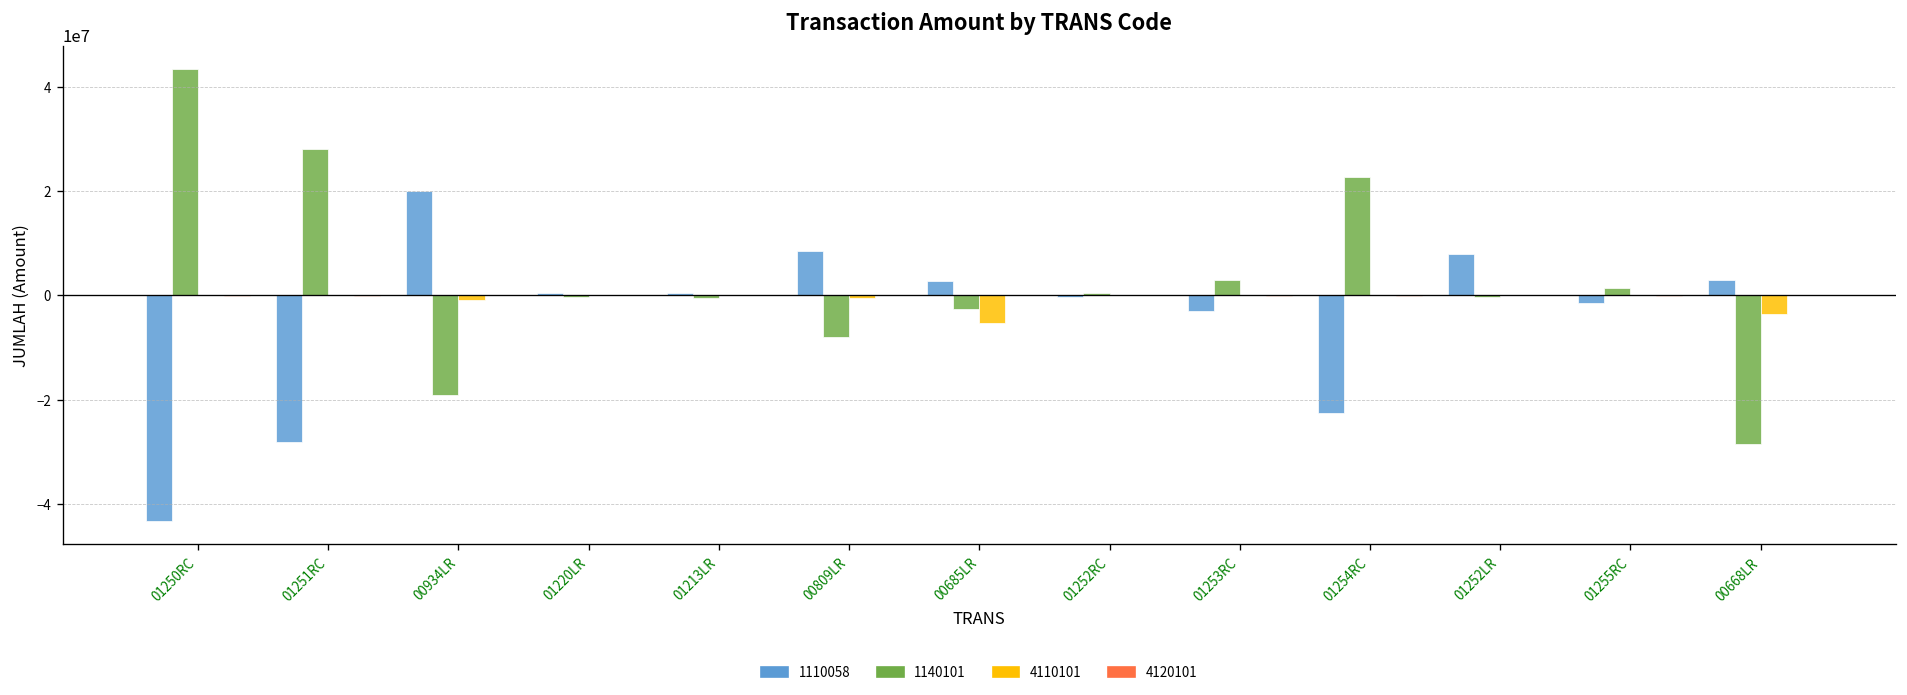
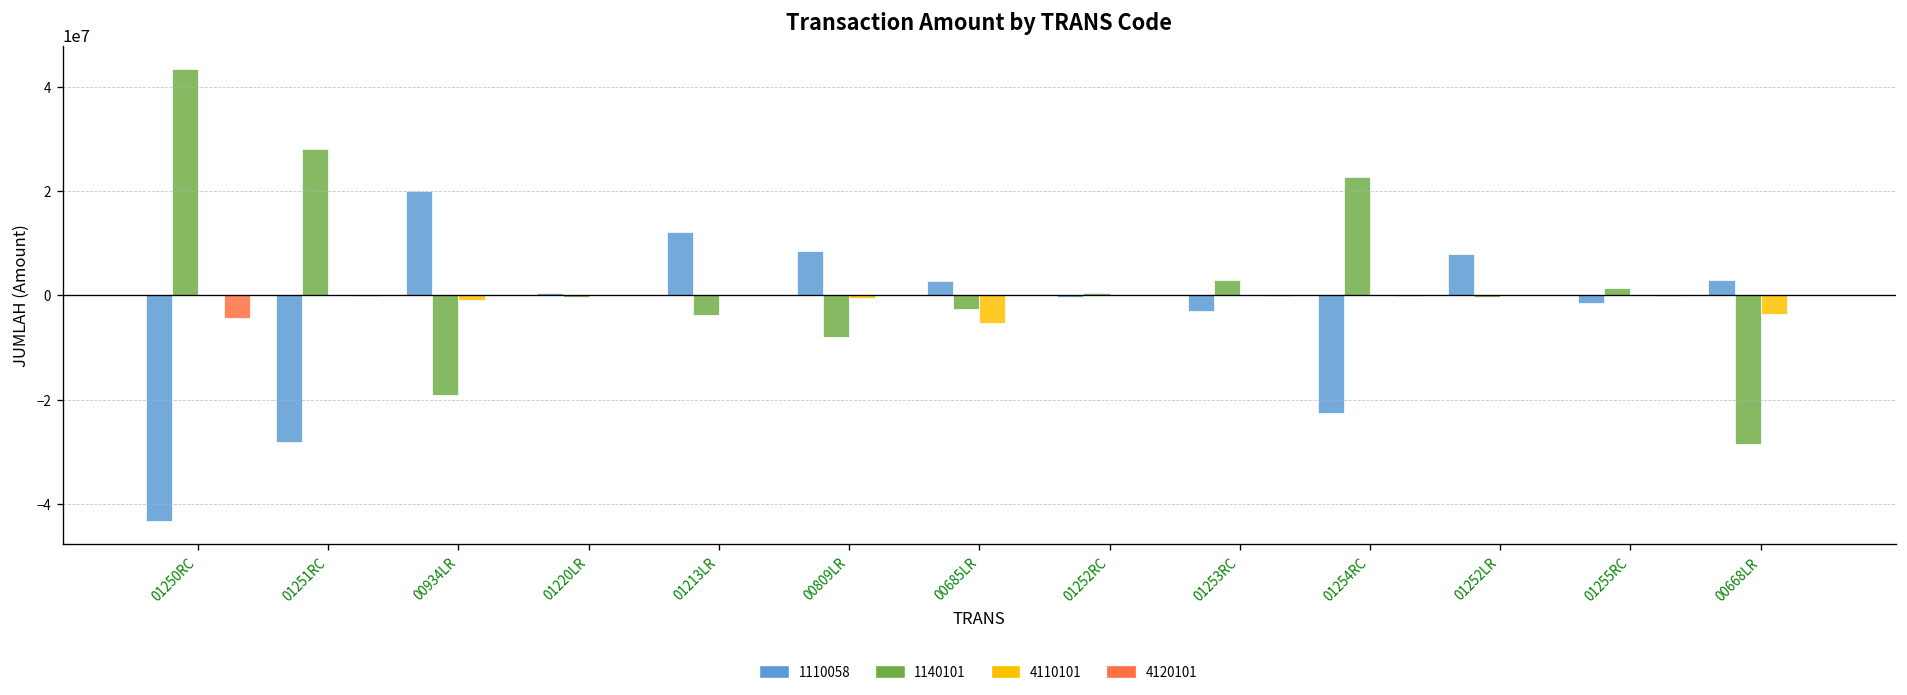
4120101, 01250RC: 0 -> -4000000
1110058, 01213LR: 1000000 -> 12000000
1140101, 01213LR: -1000000 -> -4000000
